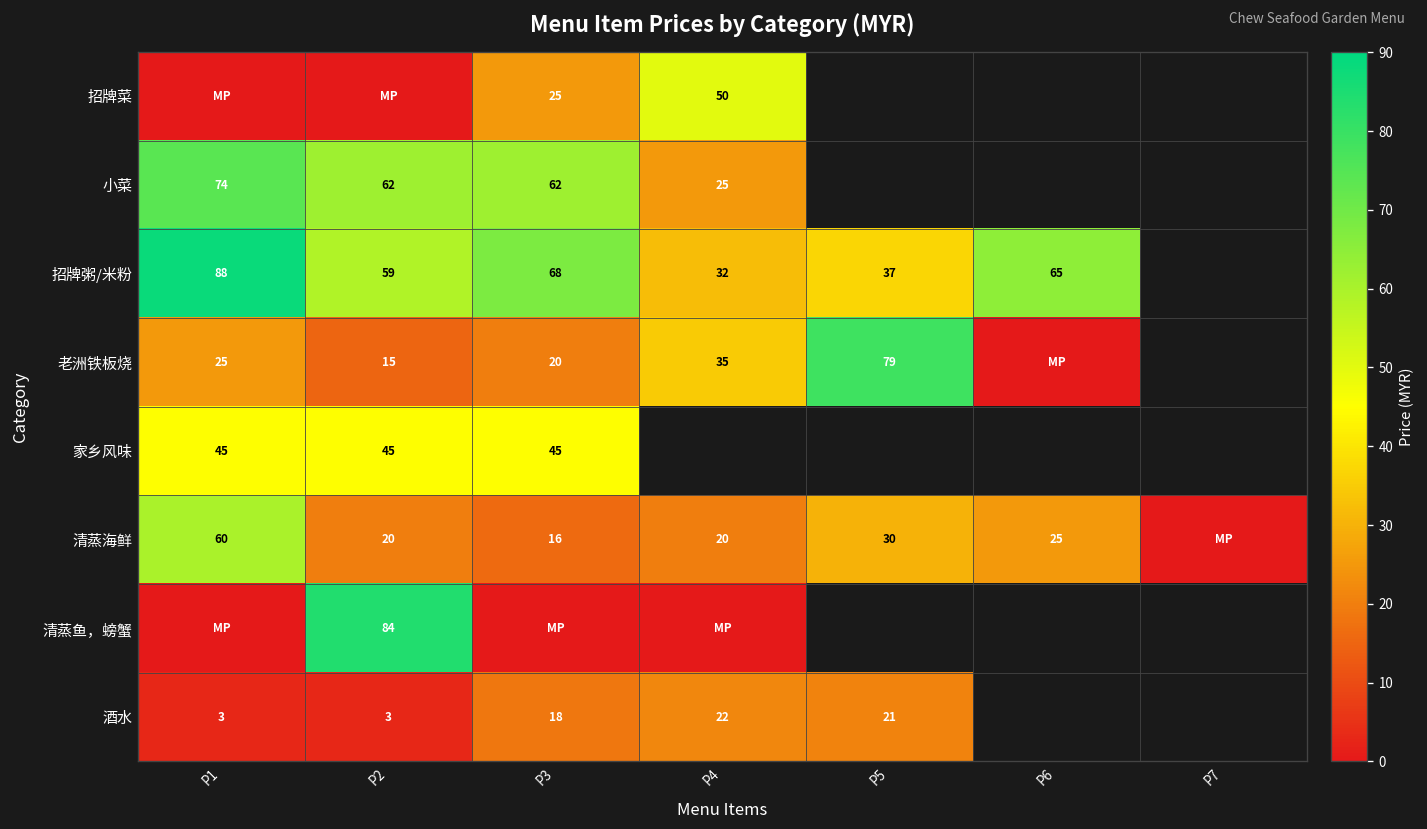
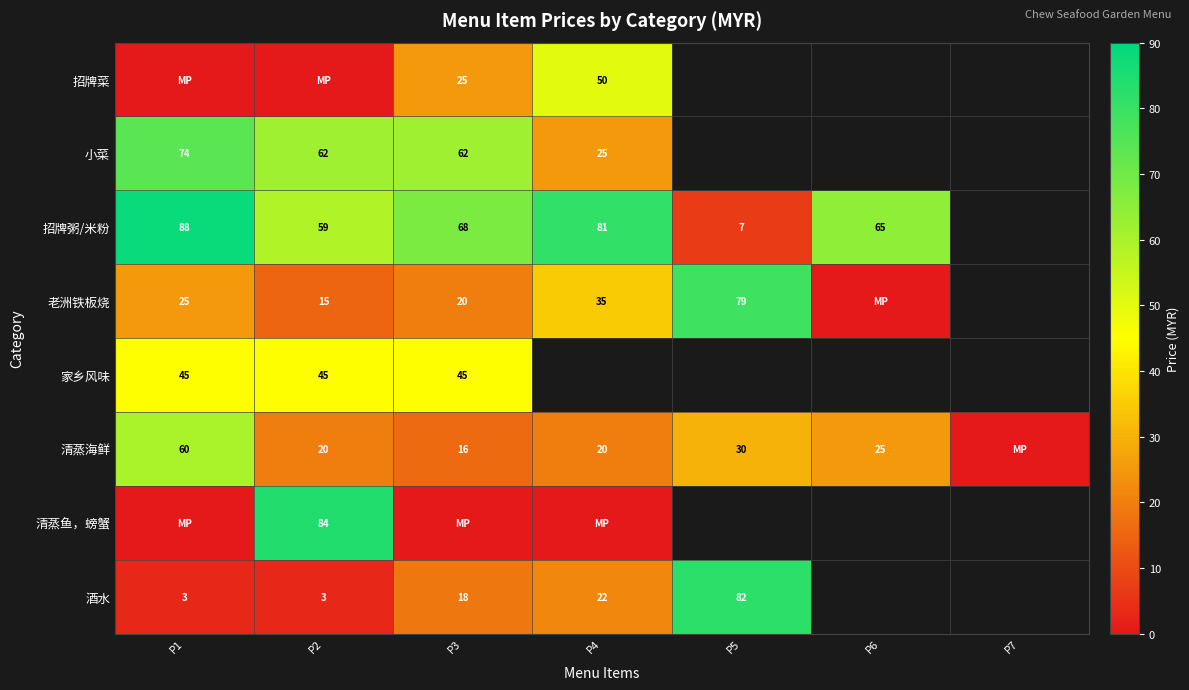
招牌粥/米粉, P4: 32 -> 81
招牌粥/米粉, P5: 37 -> 7
酒水, P5: 21 -> 82
